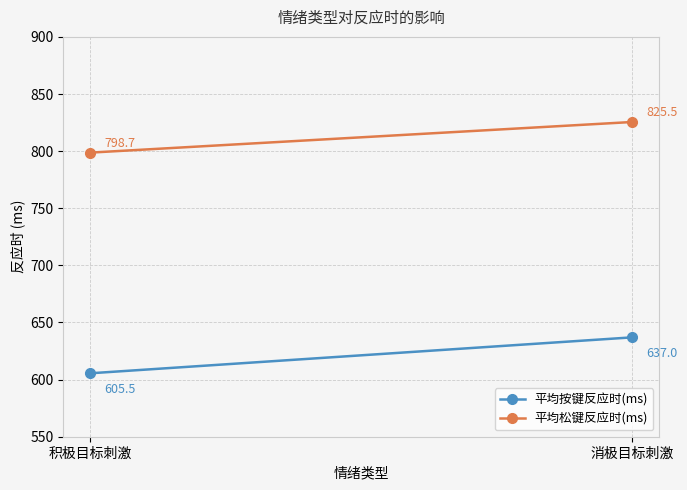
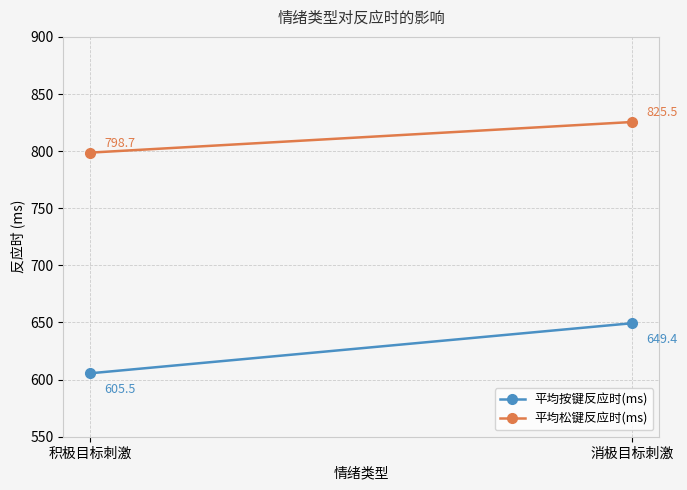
平均按键反应时(ms), 消极目标刺激: 637.0 -> 649.4
